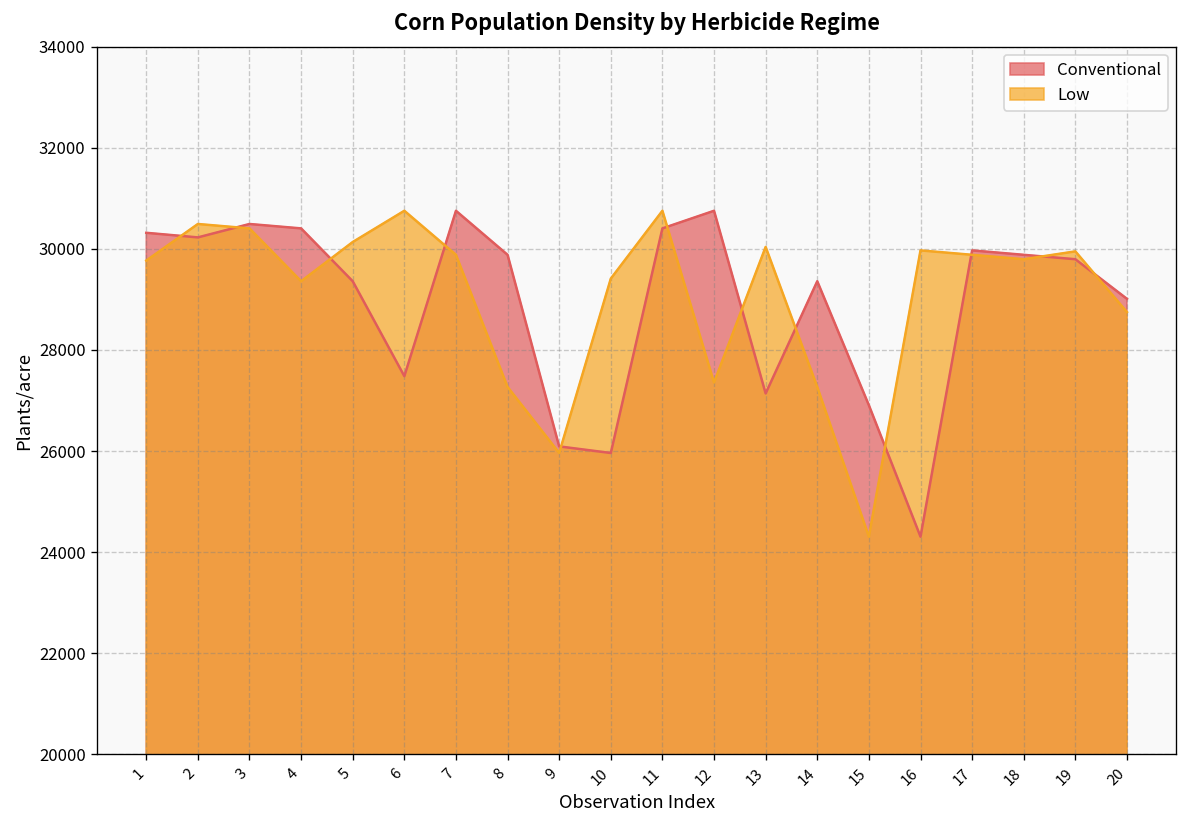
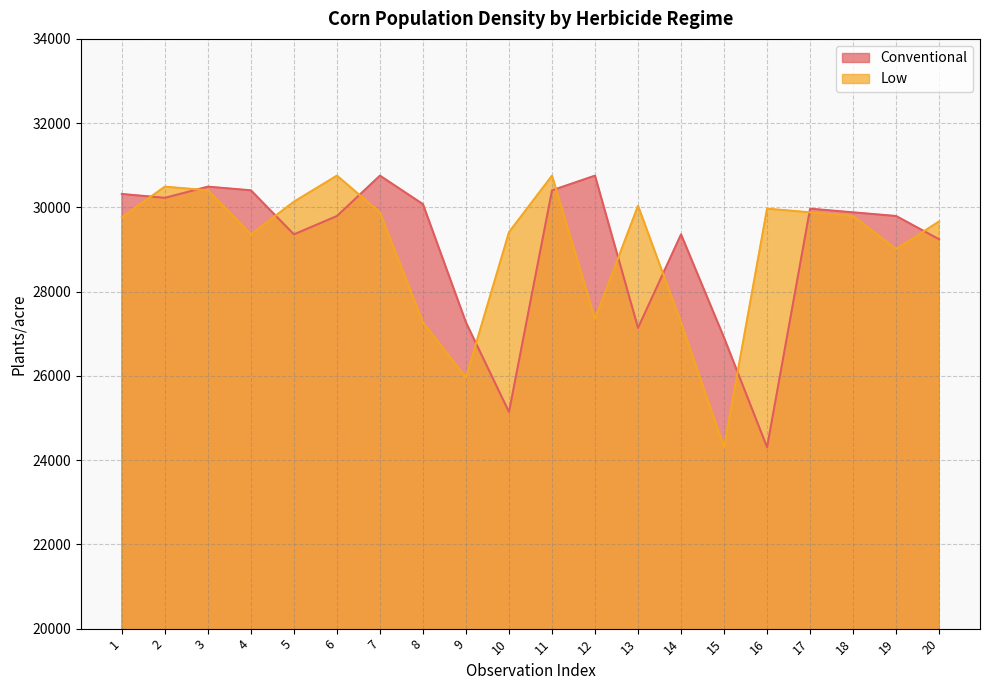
Conventional, 6: 27500 -> 29800
Conventional, 8: 29900 -> 30100
Conventional, 9: 26100 -> 27300
Conventional, 10: 26000 -> 25100
Low, 19: 30000 -> 29000
Conventional, 20: 29000 -> 29200
Low, 20: 28700 -> 29700
